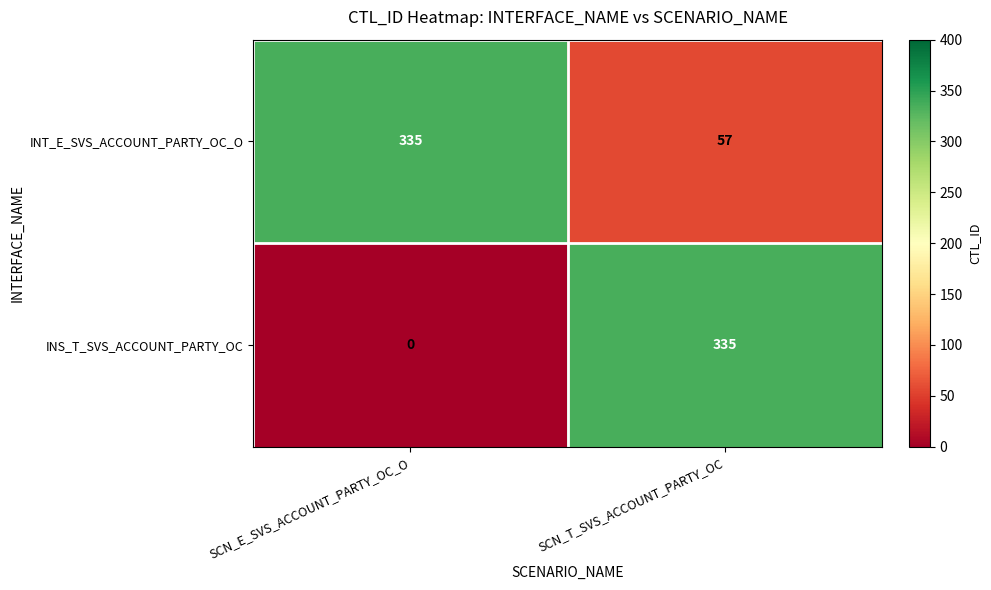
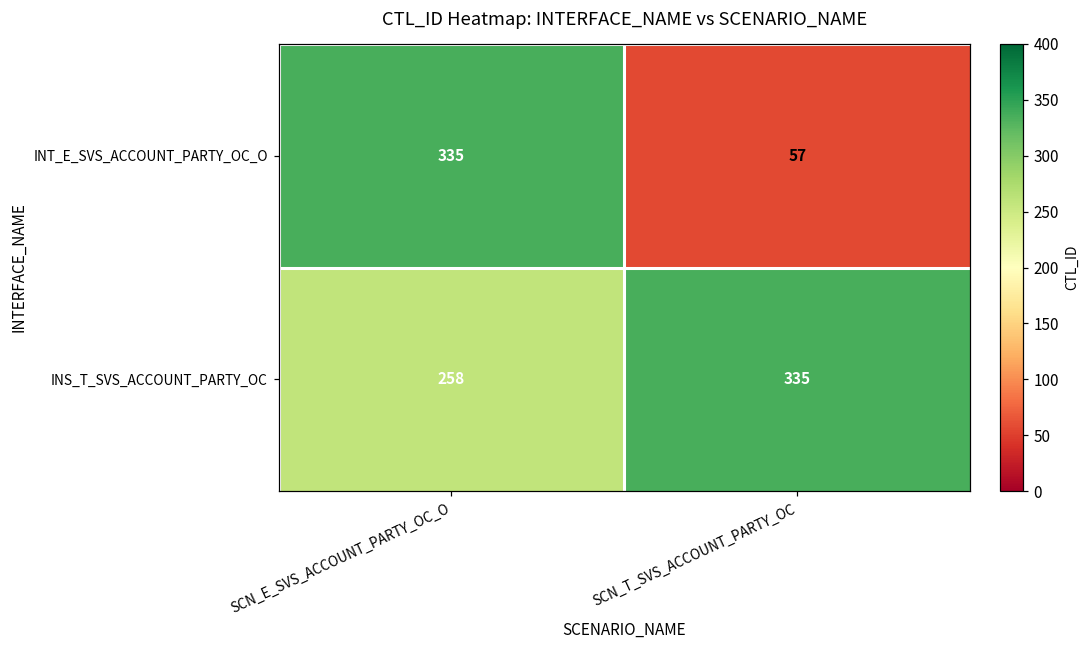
INS_T_SVS_ACCOUNT_PARTY_OC, SCN_E_SVS_ACCOUNT_PARTY_OC_O: 0 -> 258
